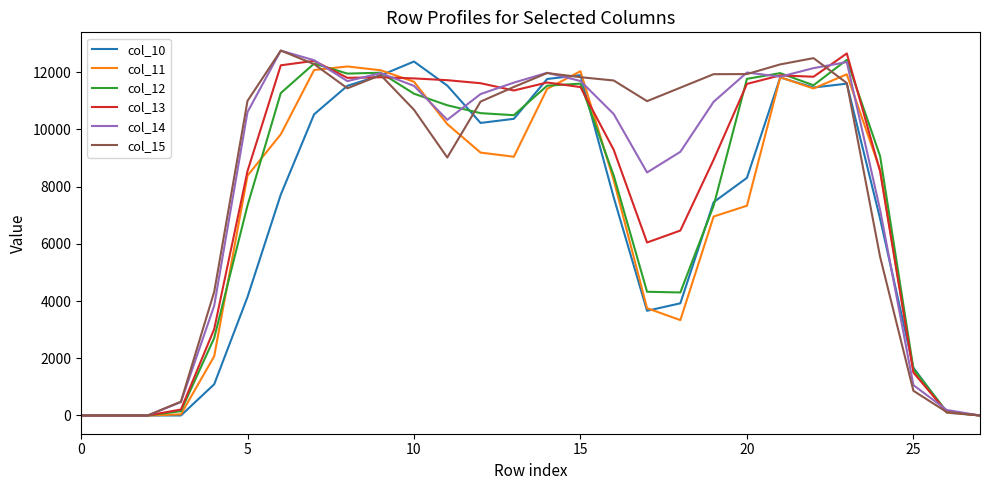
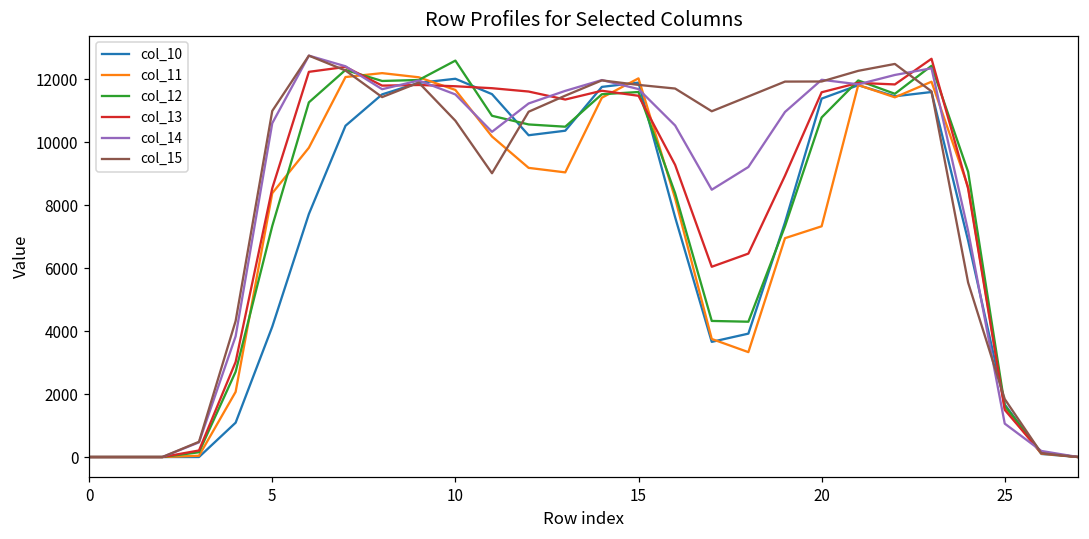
col_10, 10: 12400 -> 12000
col_12, 10: 11300 -> 12600
col_10, 20: 8300 -> 11400
col_12, 20: 11800 -> 10800
col_15, 25: 900 -> 1800
